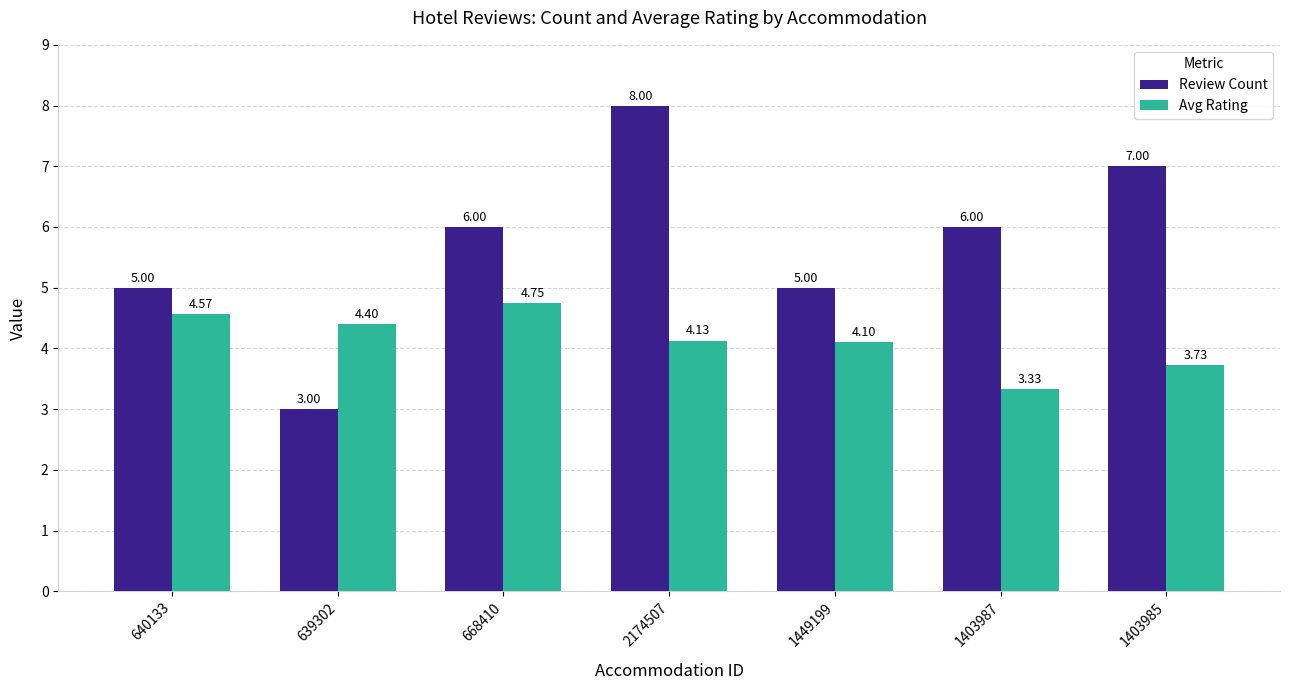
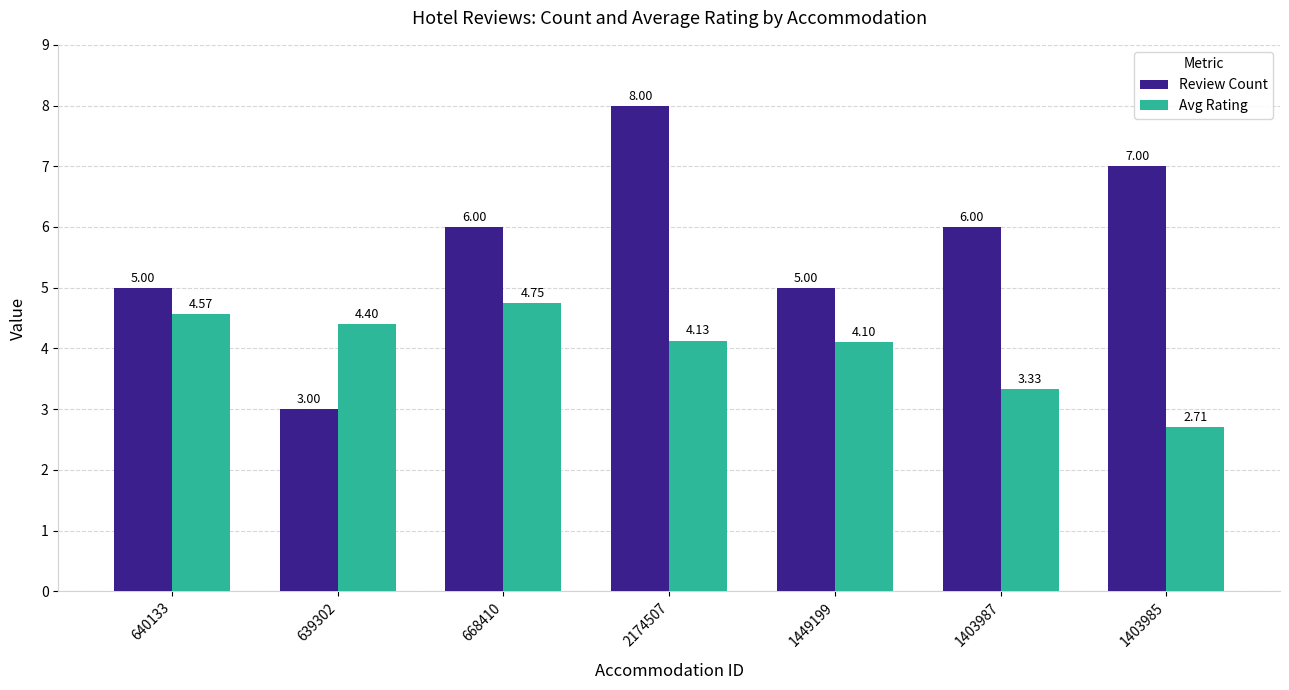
Avg Rating, 1403985: 3.73 -> 2.71
